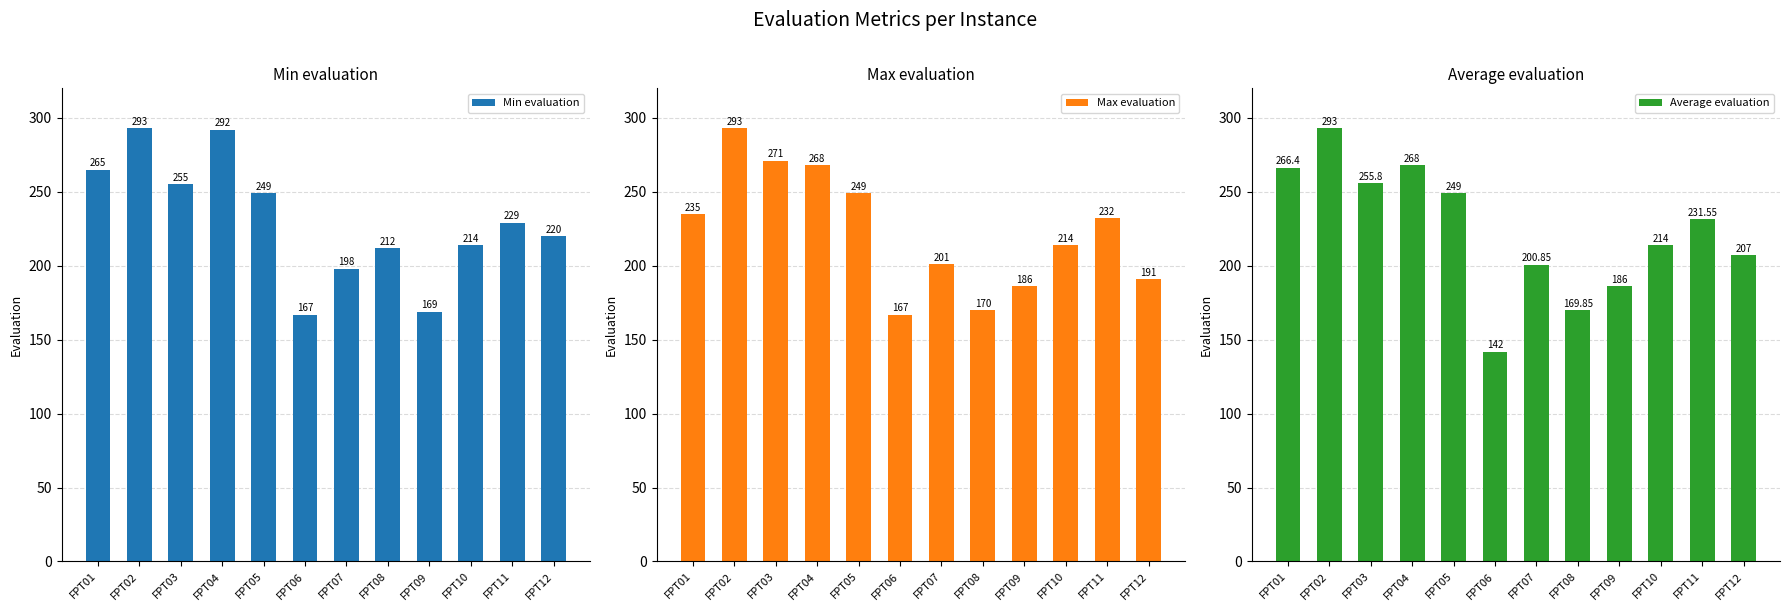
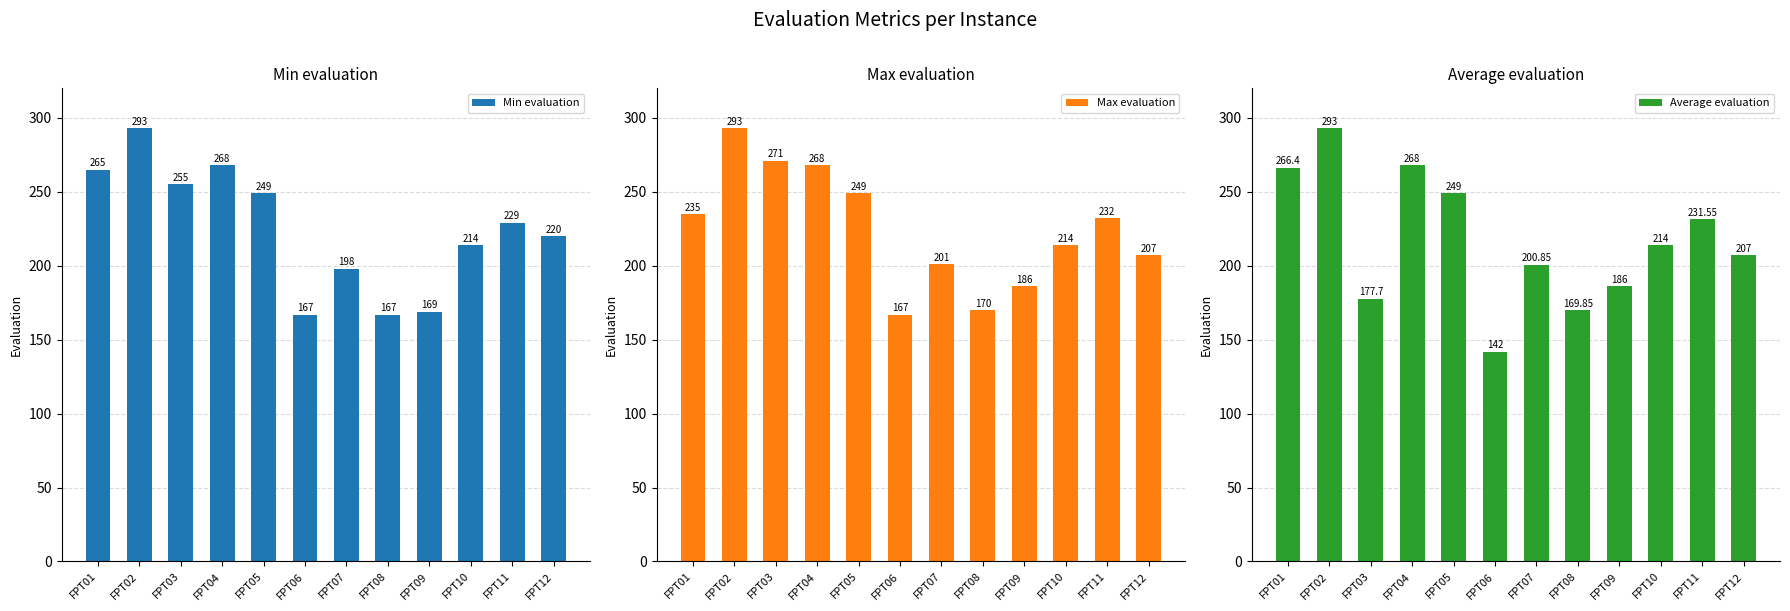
Min evaluation, FPT04: 292 -> 268
Min evaluation, FPT08: 212 -> 167
Max evaluation, FPT12: 191 -> 207
Average evaluation, FPT03: 255.8 -> 177.7
